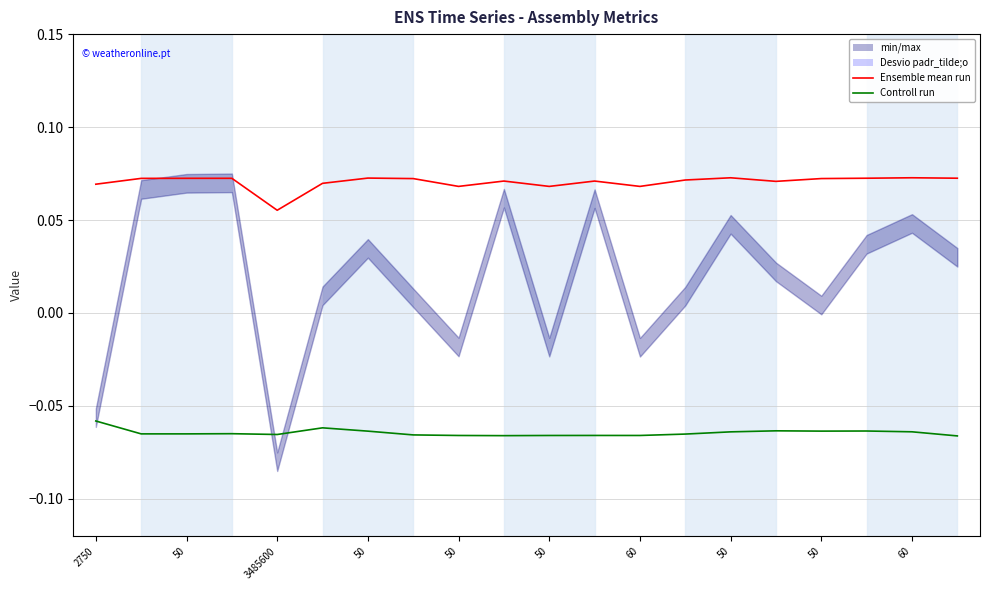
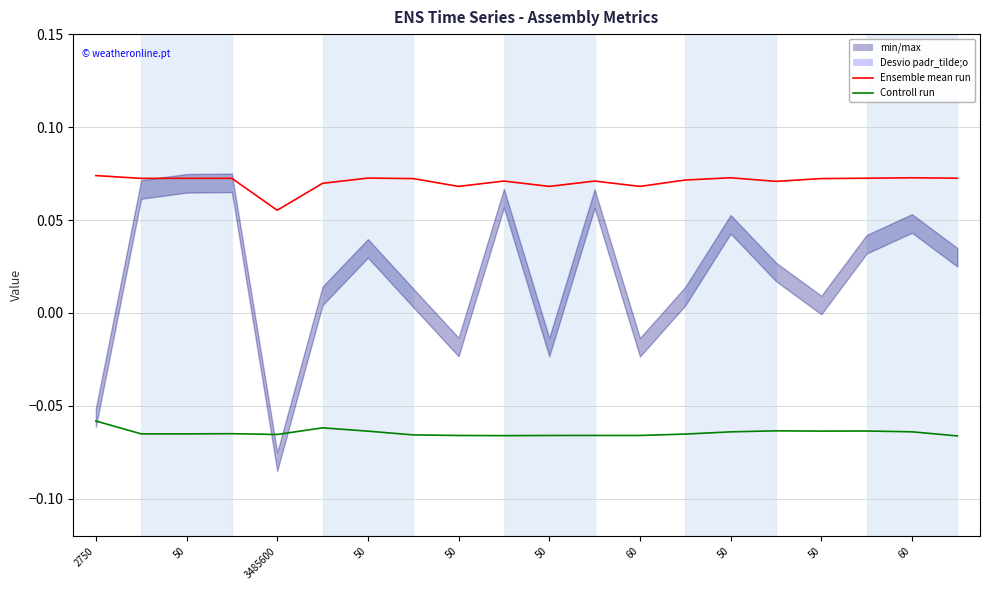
Ensemble mean run, 2750: 0.069 -> 0.074
